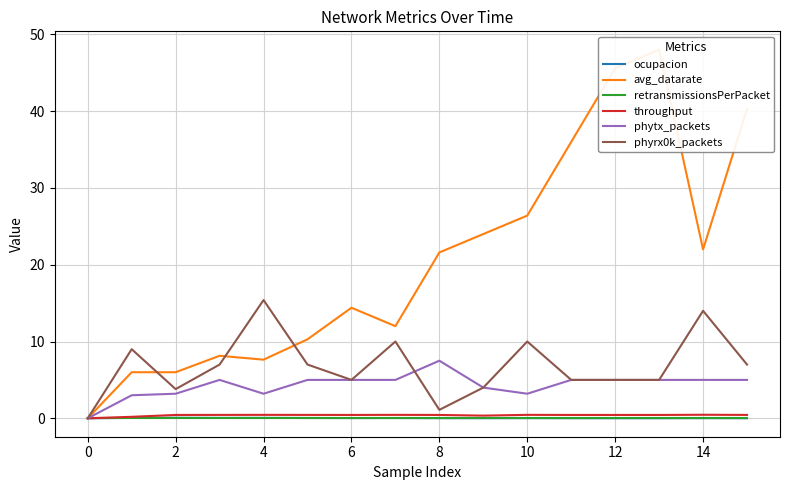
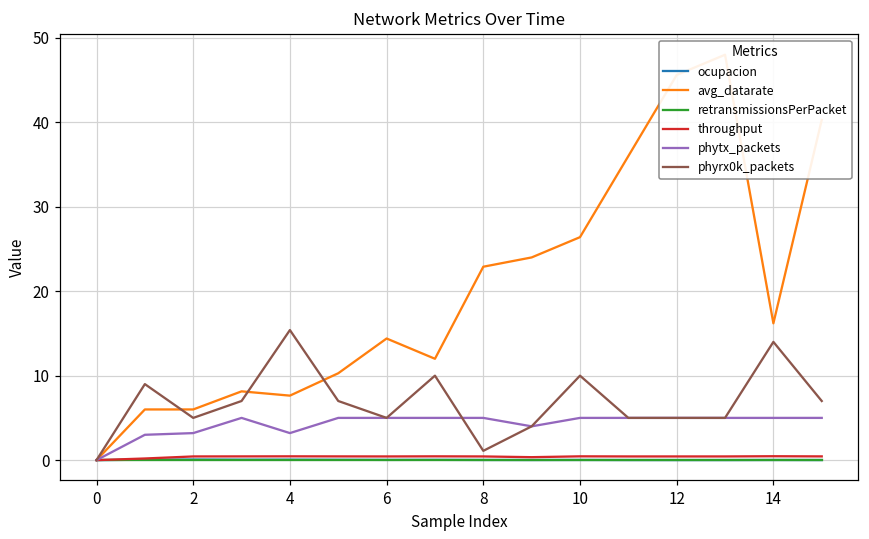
phyrx0k_packets, 2: 4 -> 5
avg_datarate, 8: 22 -> 23
phytx_packets, 8: 8 -> 5
phytx_packets, 10: 3 -> 5
avg_datarate, 14: 22 -> 16
